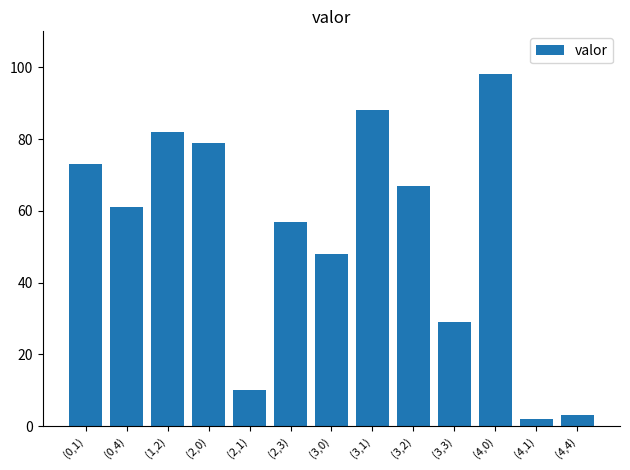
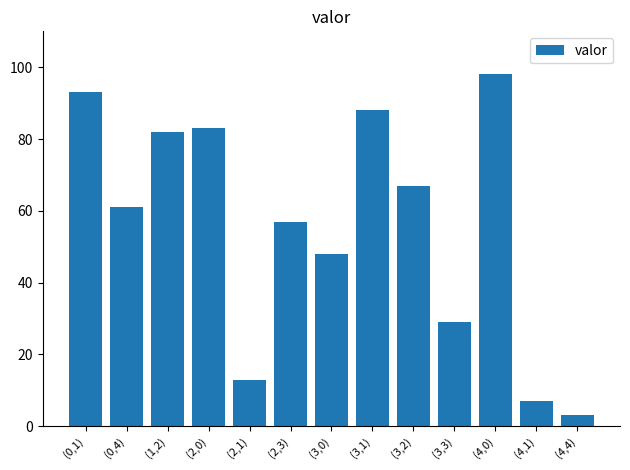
(0,1): 73 -> 93
(2,0): 79 -> 83
(2,1): 10 -> 13
(4,1): 2 -> 7
